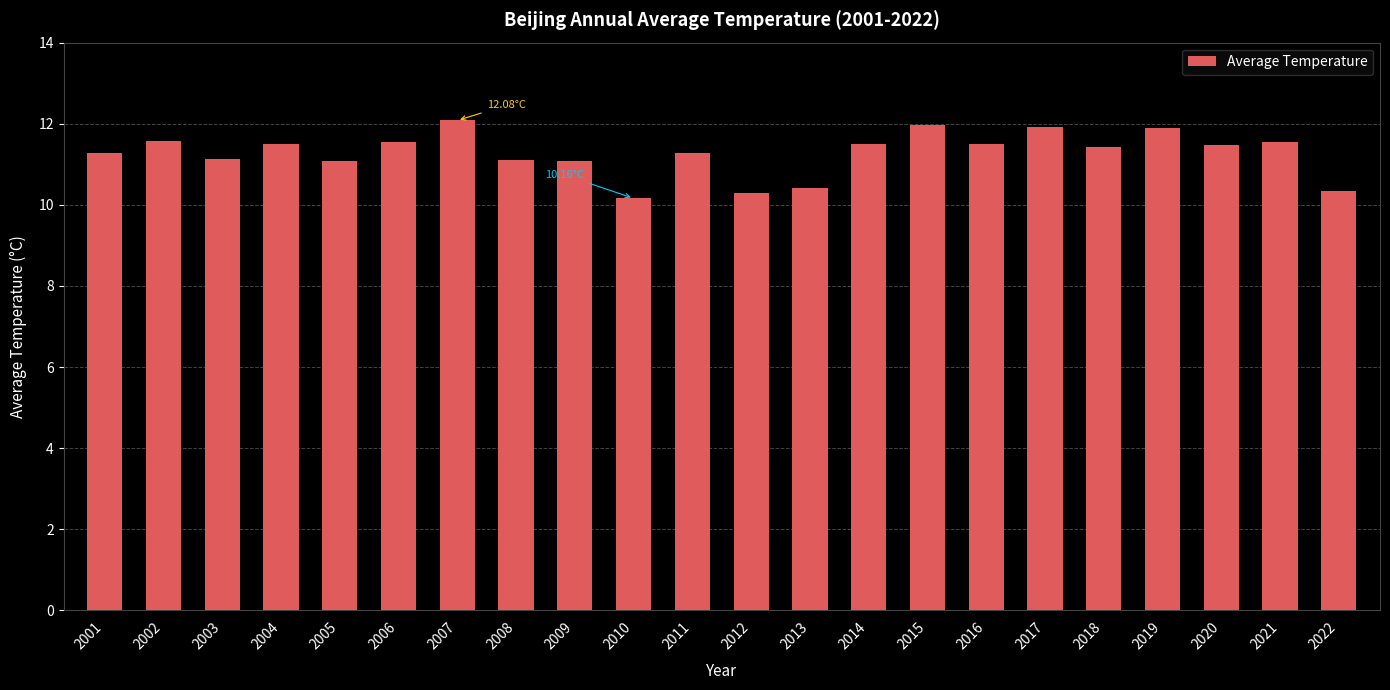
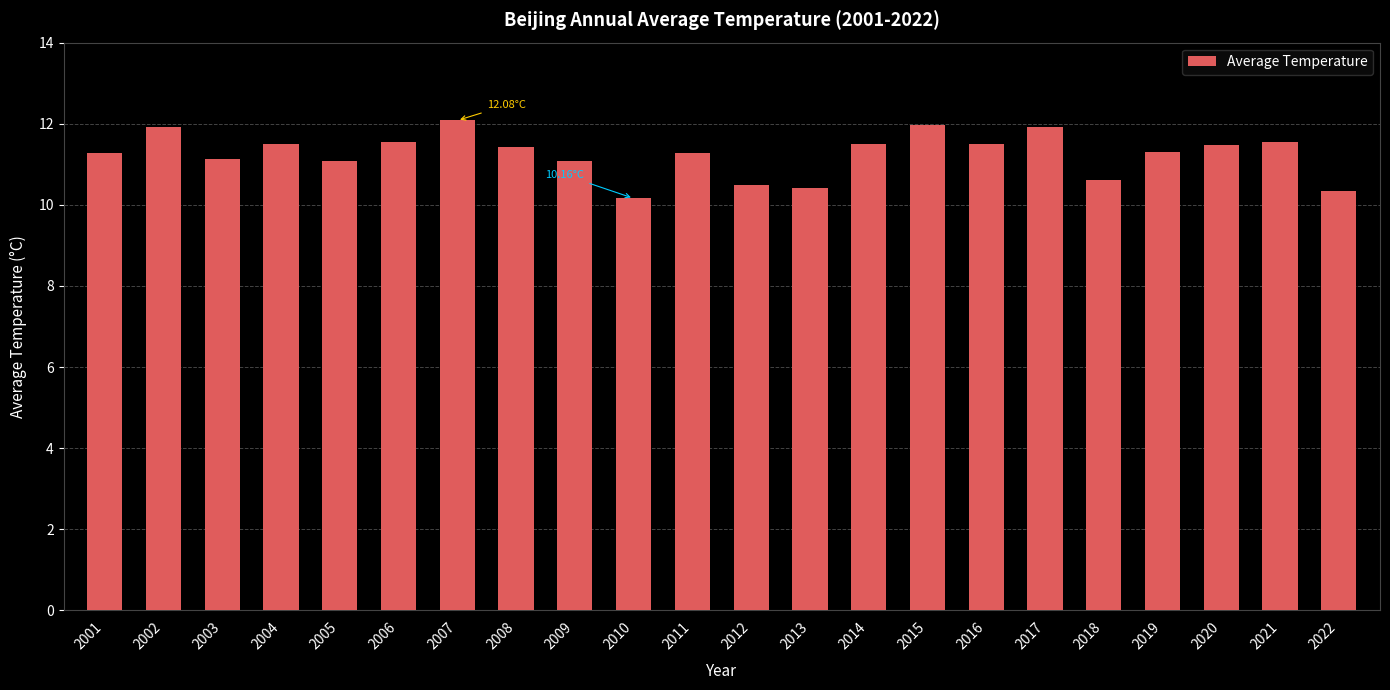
2002: 11.6 -> 11.9
2008: 11.1 -> 11.4
2012: 10.3 -> 10.5
2018: 11.4 -> 10.6
2019: 11.9 -> 11.3
